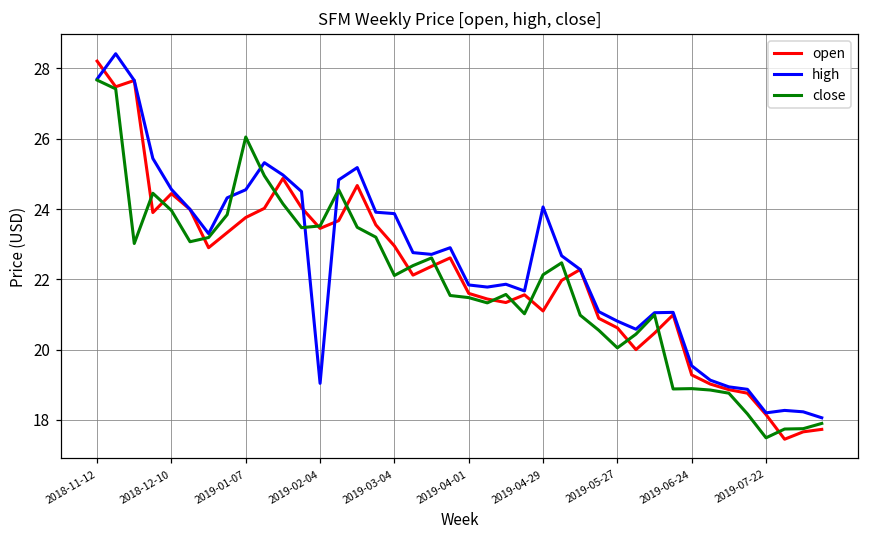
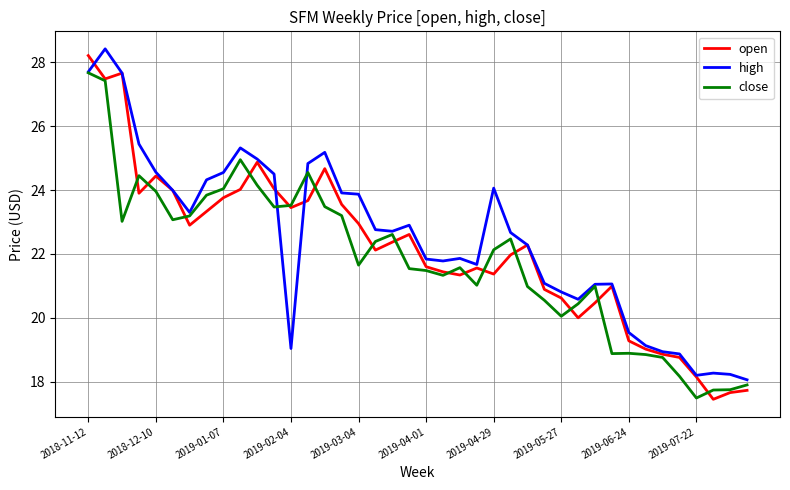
close, 2019-01-07: 26.1 -> 24.0
close, 2019-03-04: 22.1 -> 21.7
open, 2019-04-29: 21.1 -> 21.4
